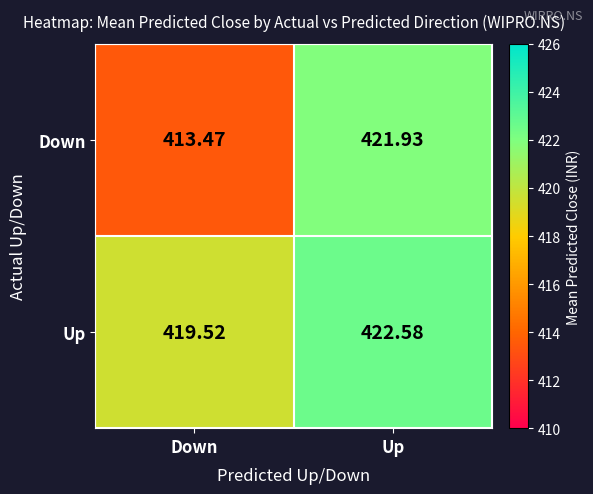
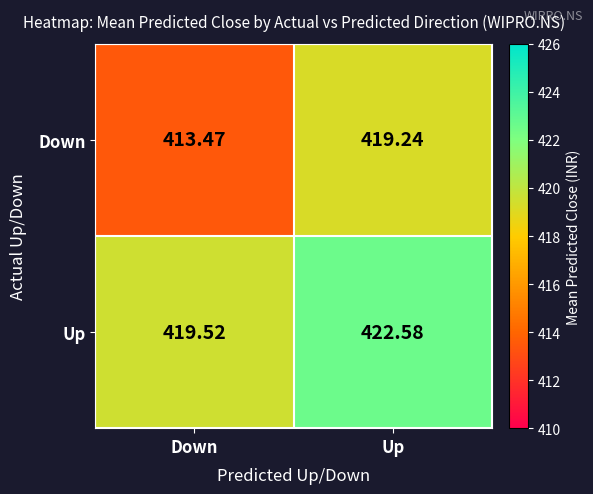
Down, Up: 421.93 -> 419.24
